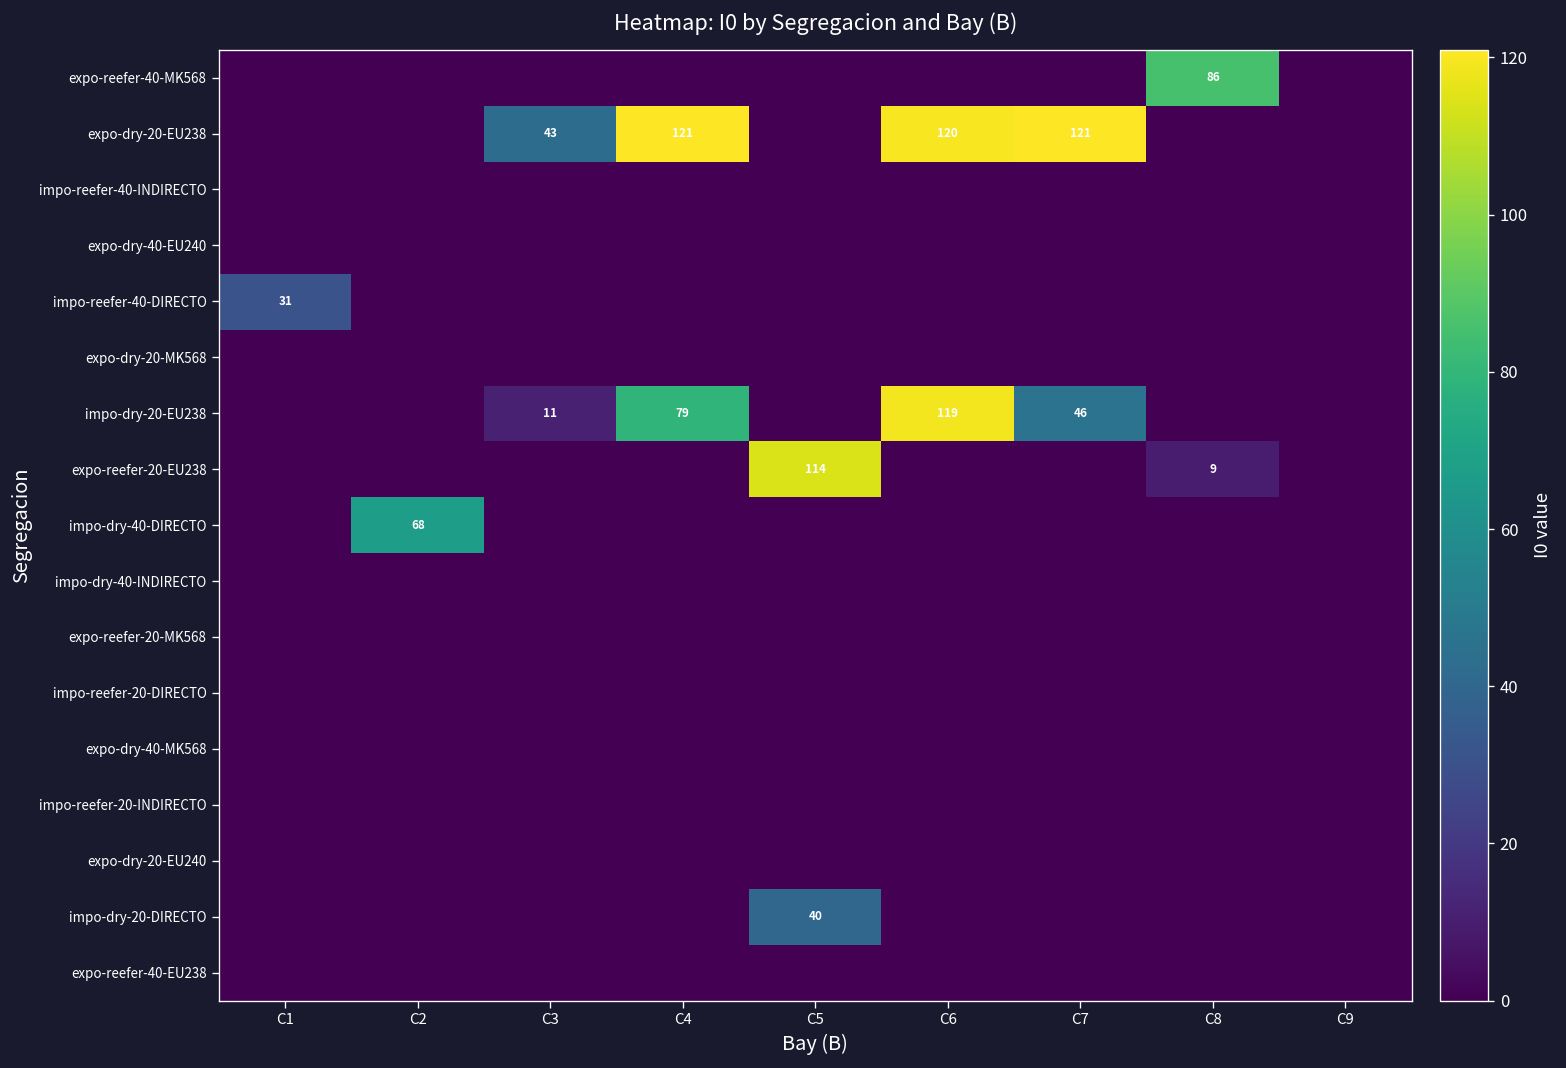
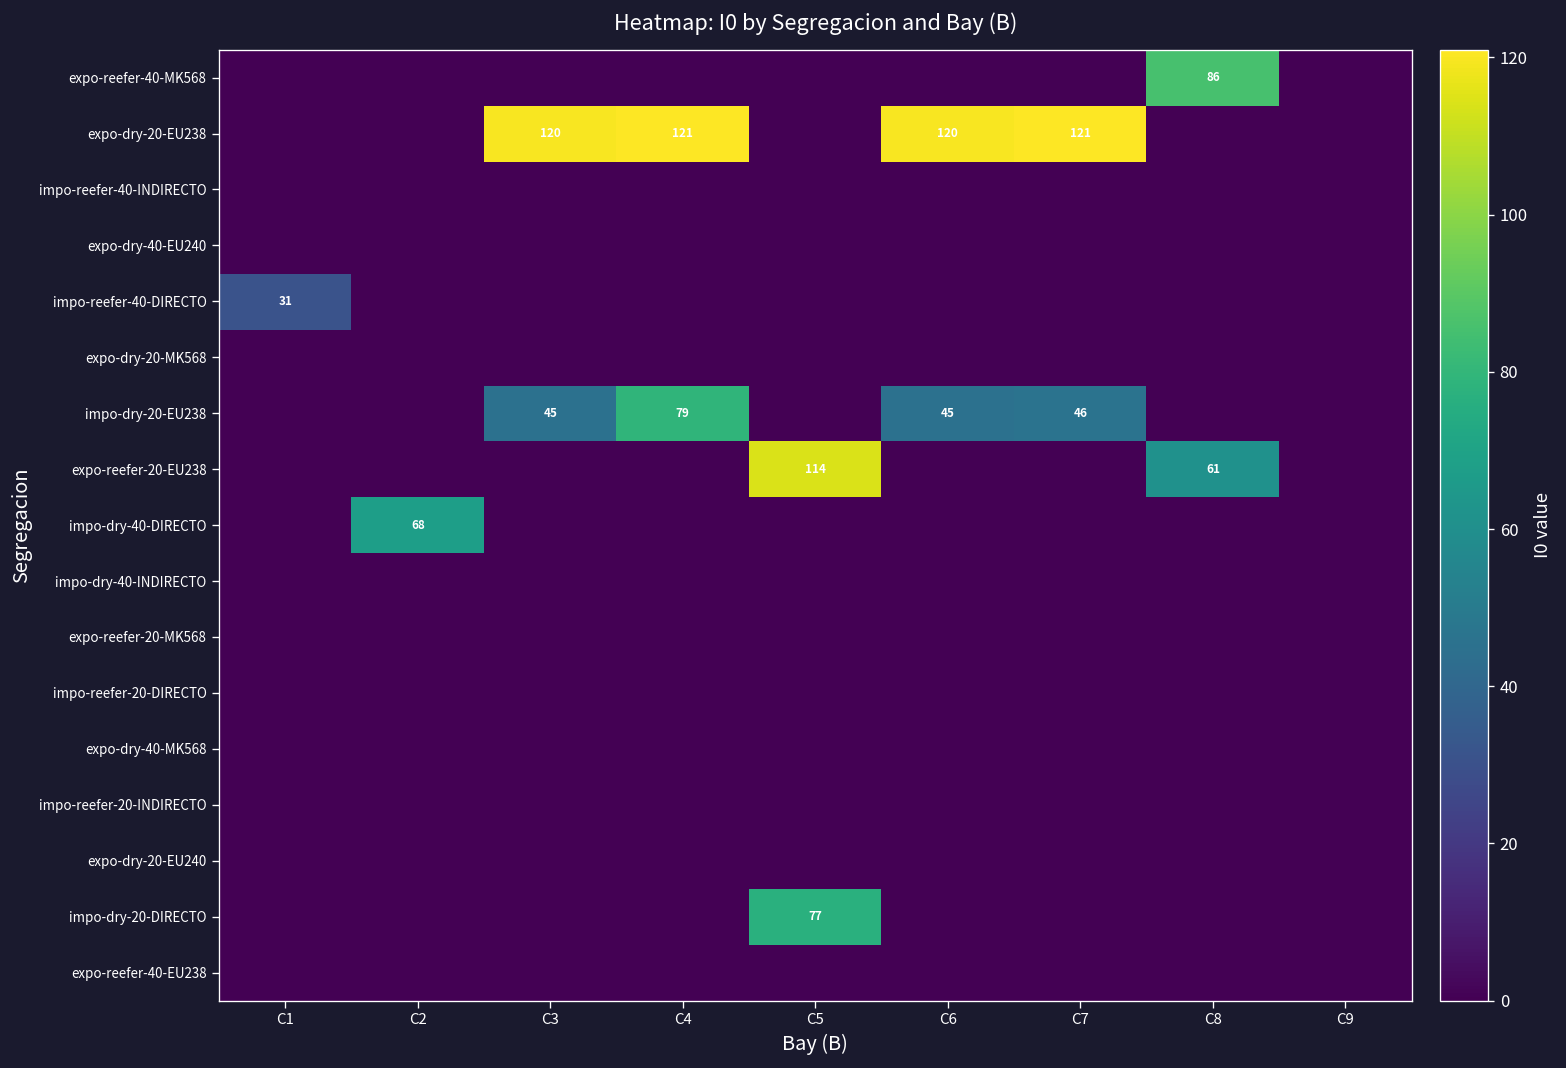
expo-dry-20-EU238, C3: 43 -> 120
impo-dry-20-EU238, C3: 11 -> 45
impo-dry-20-EU238, C6: 119 -> 45
expo-reefer-20-EU238, C8: 9 -> 61
impo-dry-20-DIRECTO, C5: 40 -> 77
